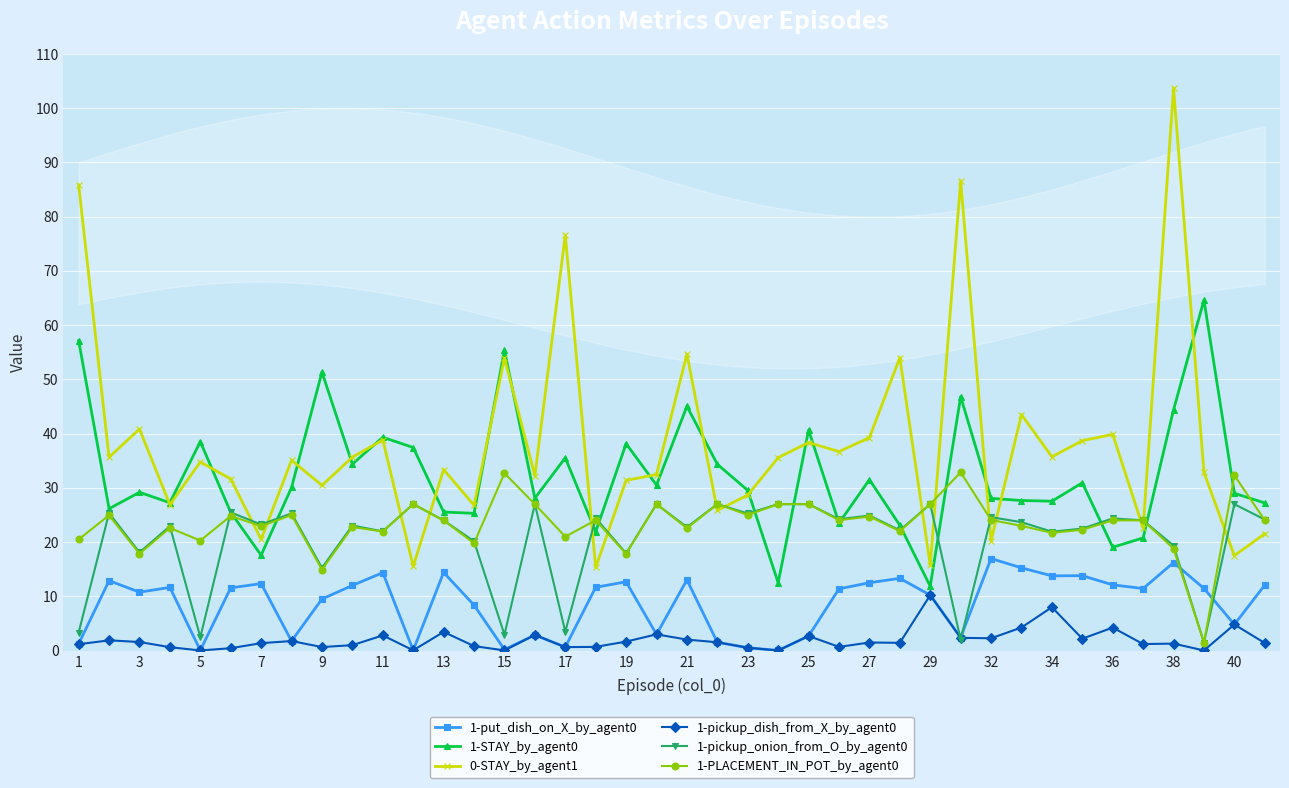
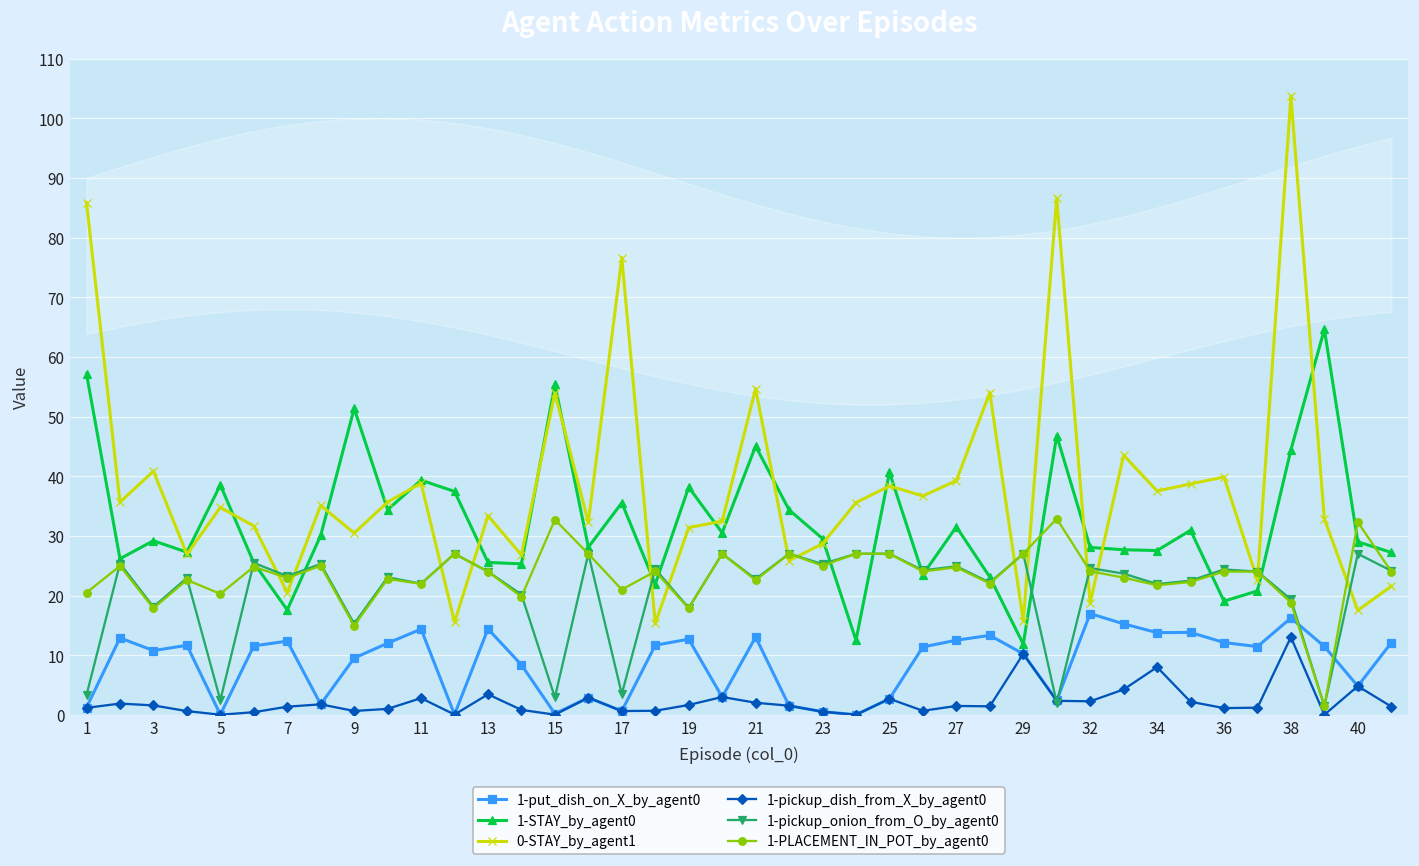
0-STAY_by_agent1, 32: 20 -> 19
0-STAY_by_agent1, 34: 36 -> 38
1-pickup_dish_from_X_by_agent0, 36: 4 -> 1
1-pickup_dish_from_X_by_agent0, 38: 1 -> 13
